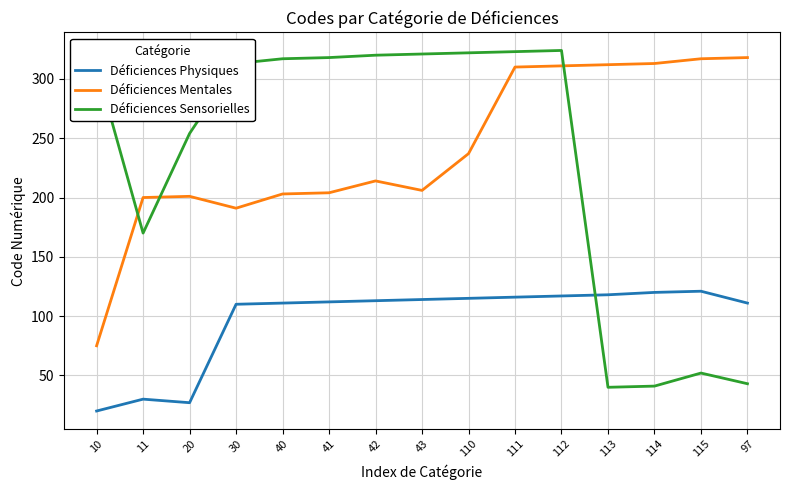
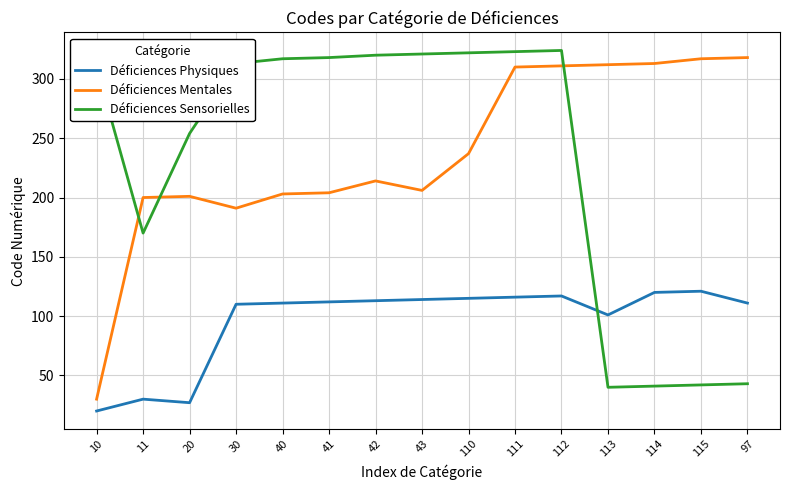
Déficiences Mentales, 10: 75 -> 30
Déficiences Physiques, 113: 118 -> 101
Déficiences Sensorielles, 115: 52 -> 42
